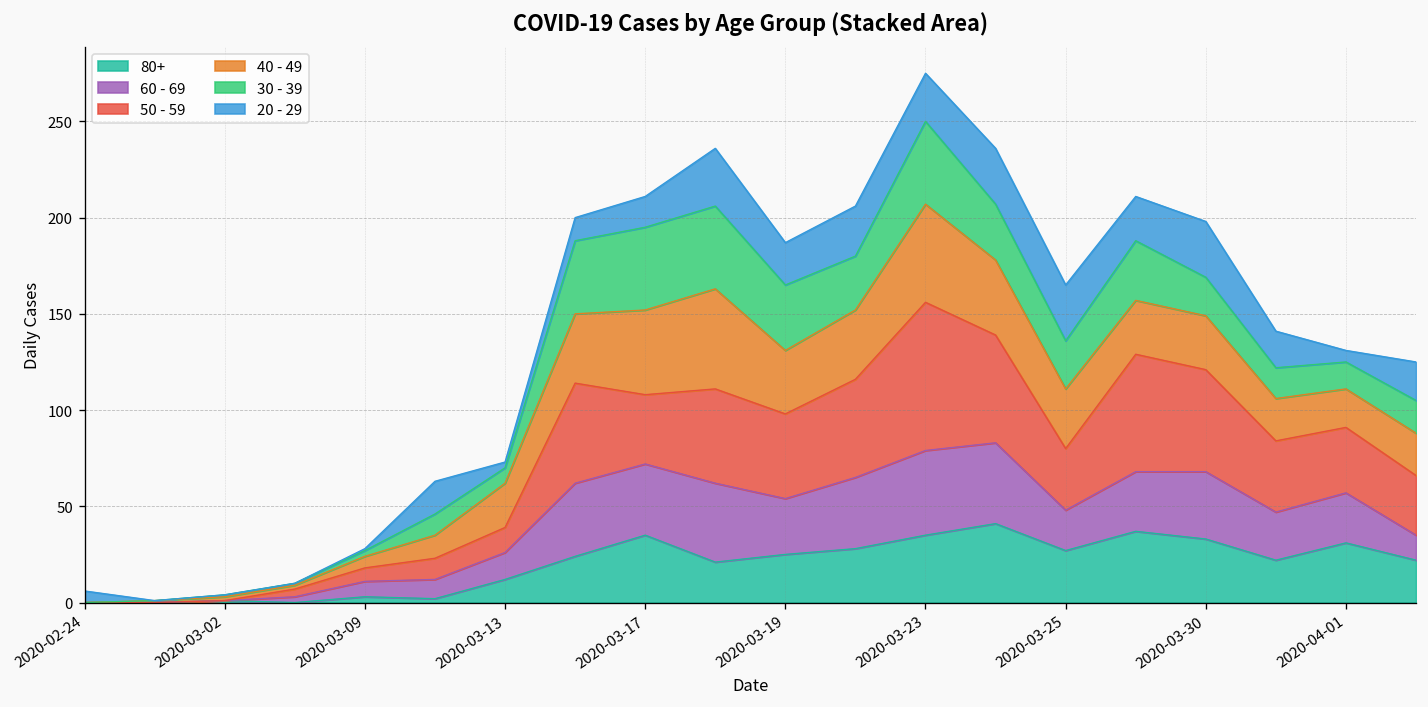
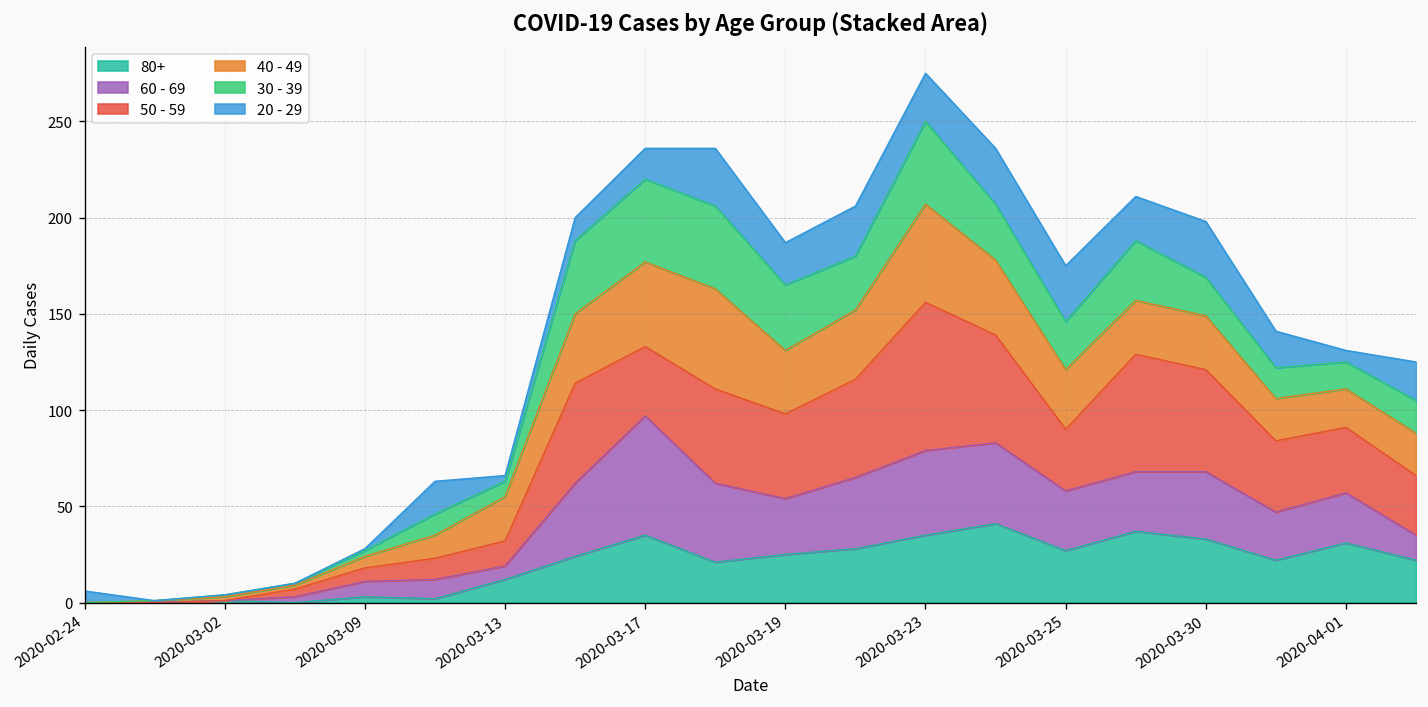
60 - 69, 2020-03-13: 14 -> 7
60 - 69, 2020-03-17: 37 -> 62
60 - 69, 2020-03-25: 21 -> 31
